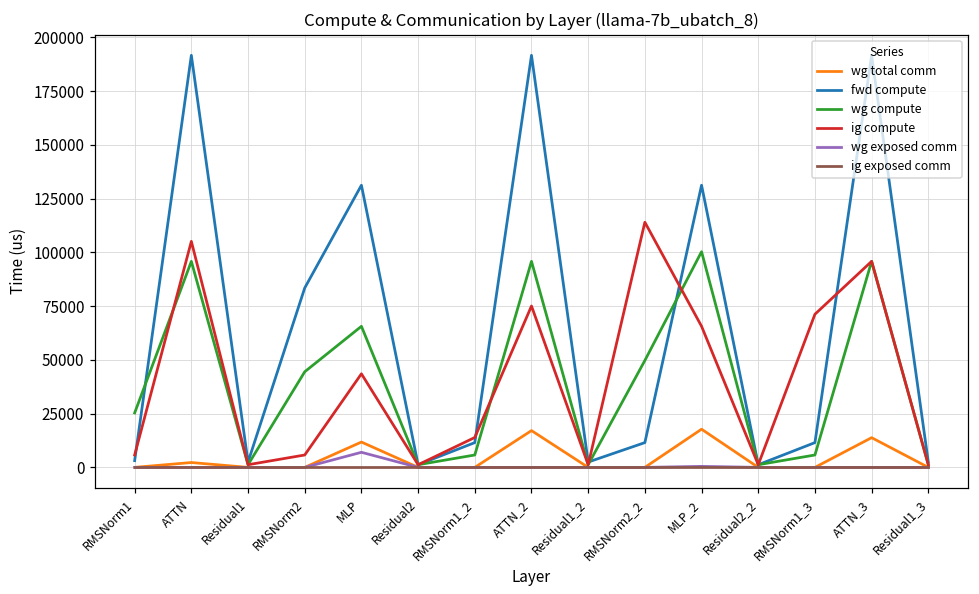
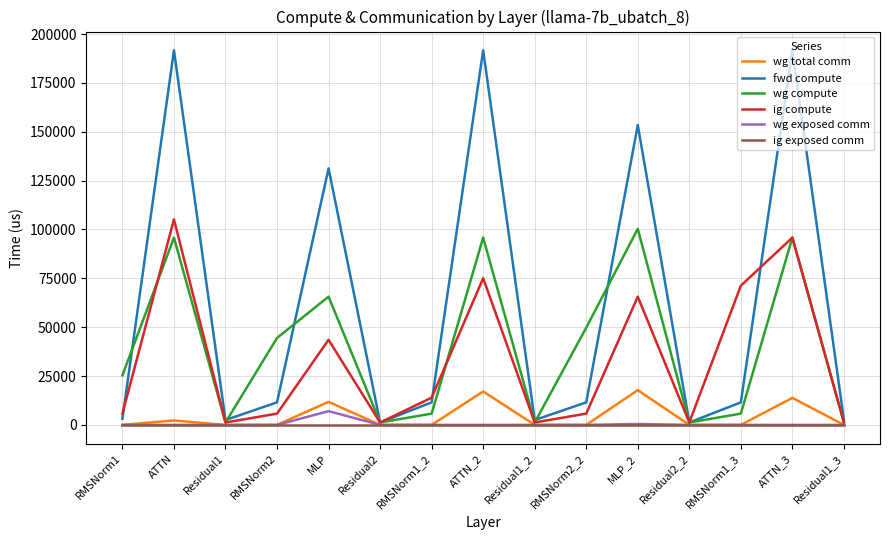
fwd compute, RMSNorm2: 83000 -> 12000
ig compute, RMSNorm2_2: 114000 -> 6000
fwd compute, MLP_2: 131000 -> 153000
